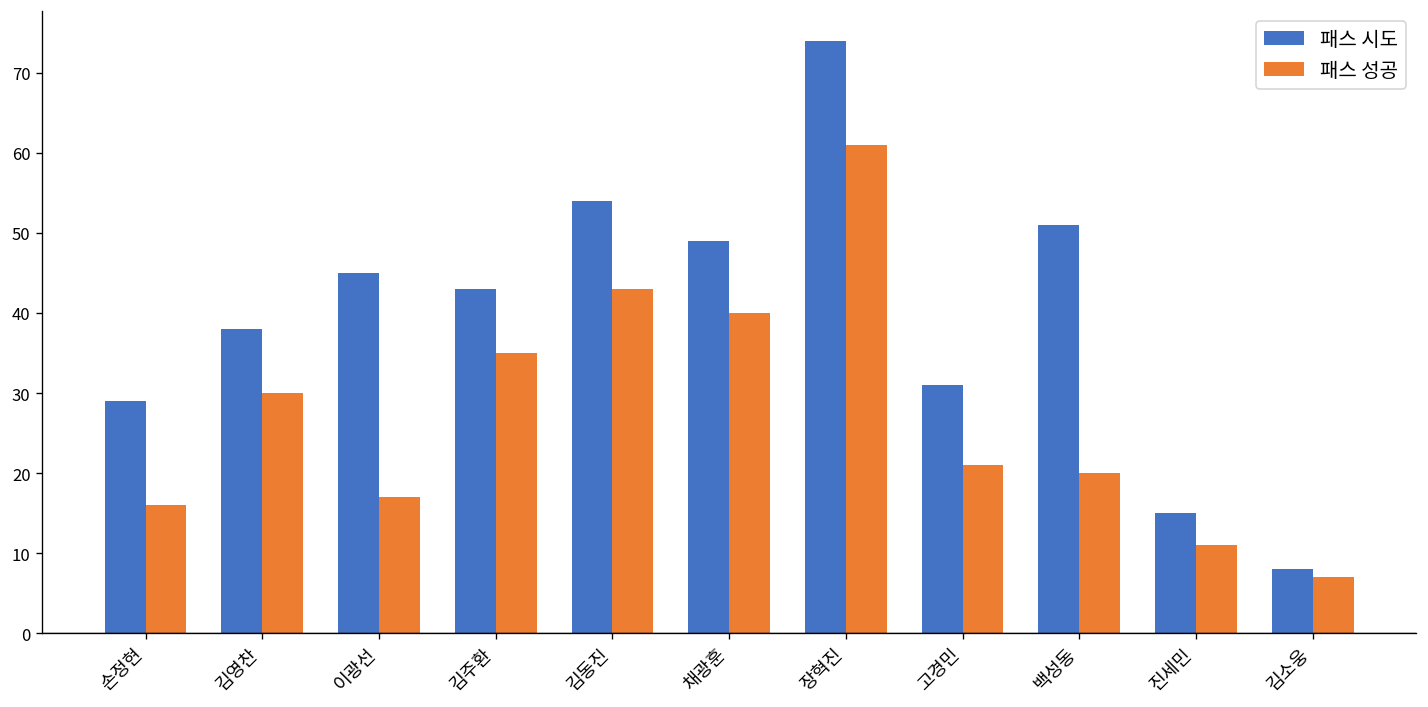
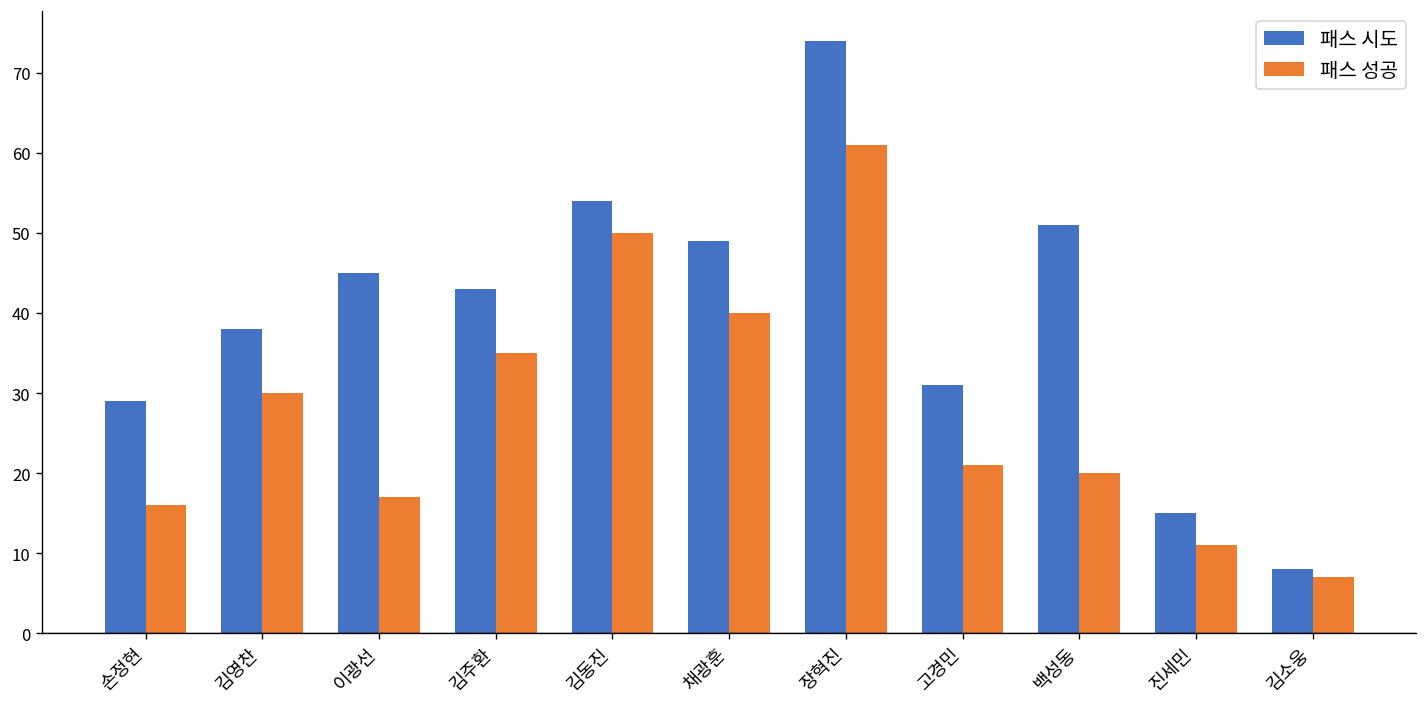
패스 성공, 김동진: 43 -> 50
